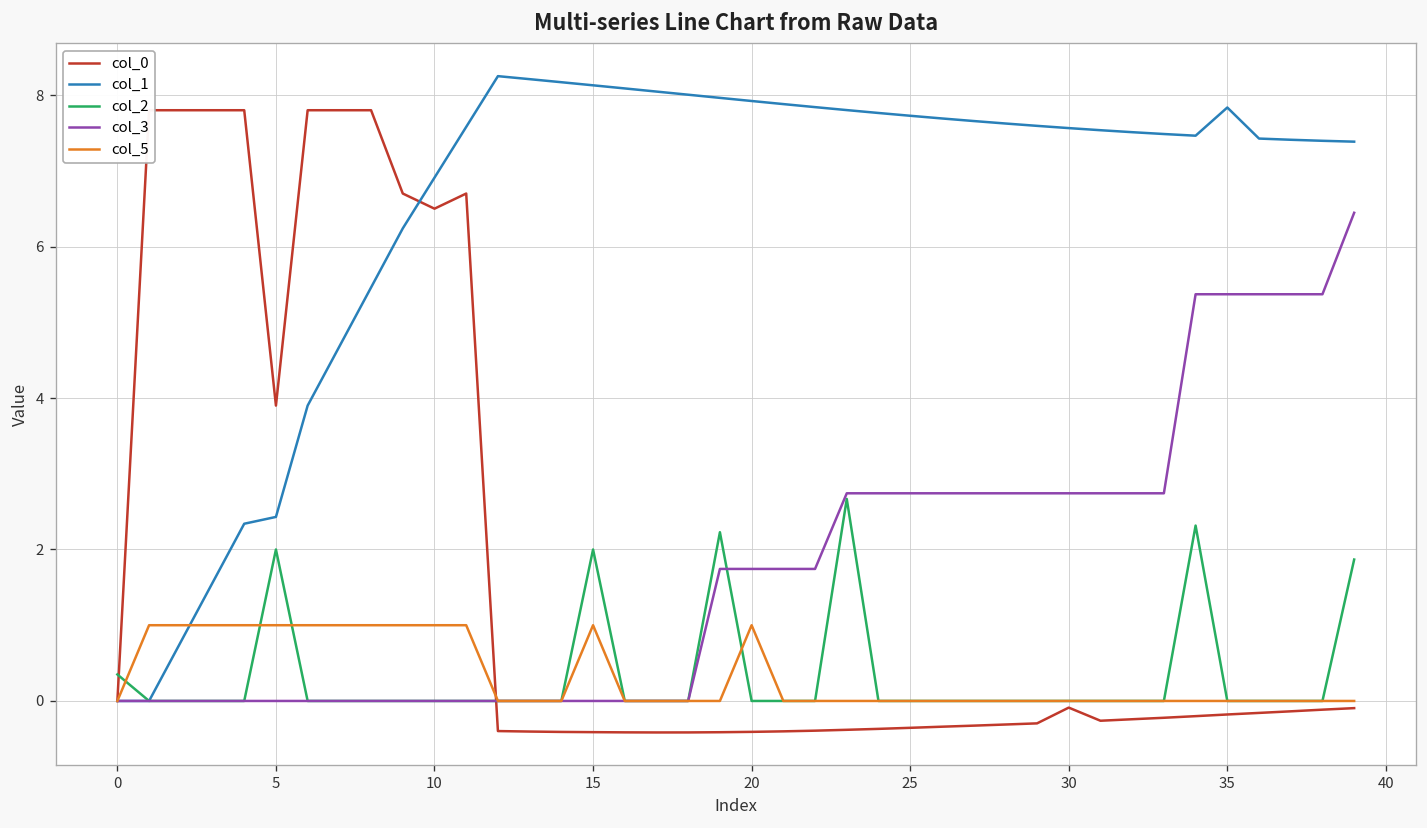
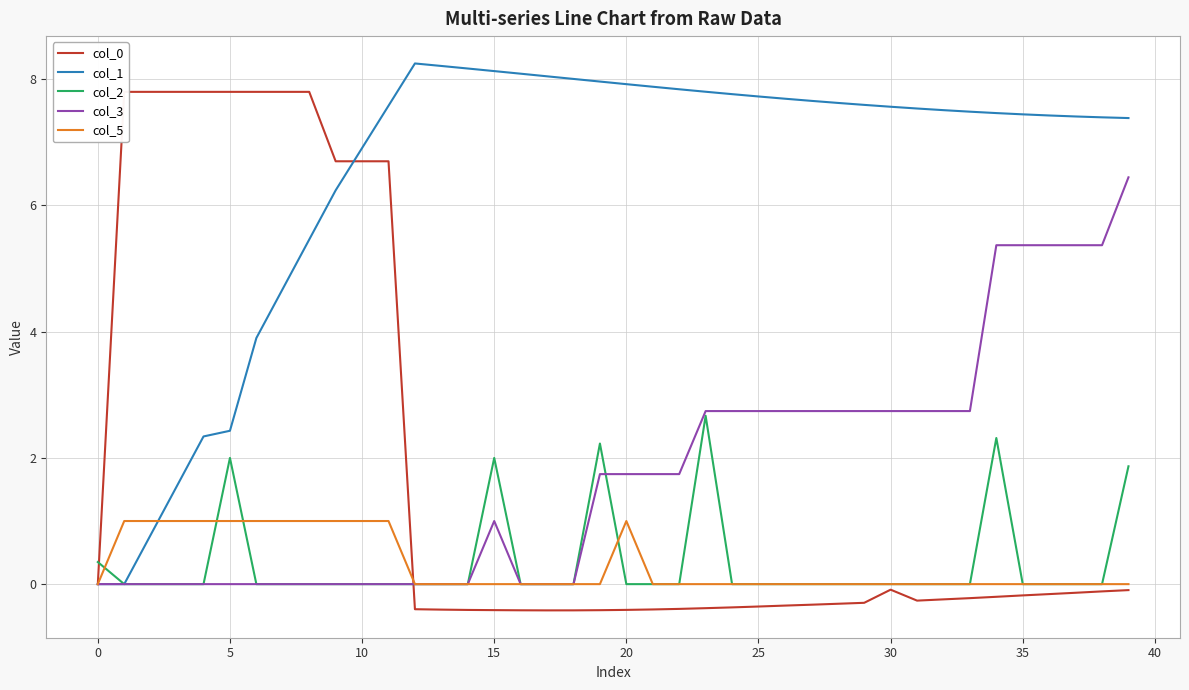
col_0, 5: 3.9 -> 7.8
col_0, 10: 6.5 -> 6.7
col_3, 15: 0 -> 1
col_5, 15: 1 -> 0
col_1, 35: 7.8 -> 7.4
